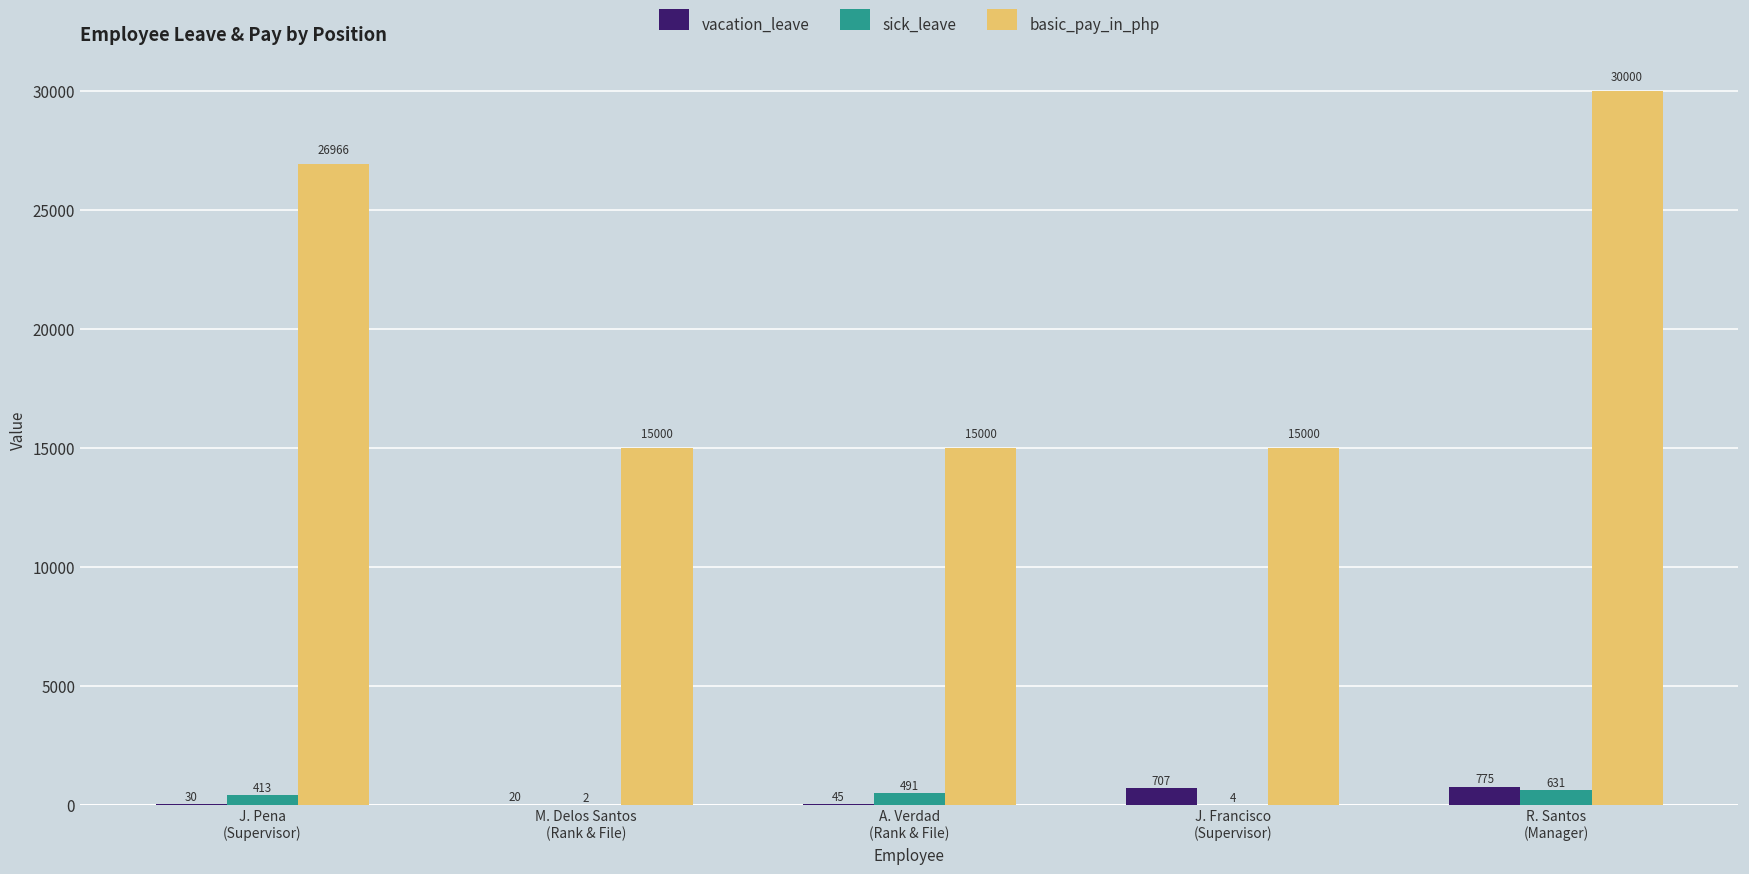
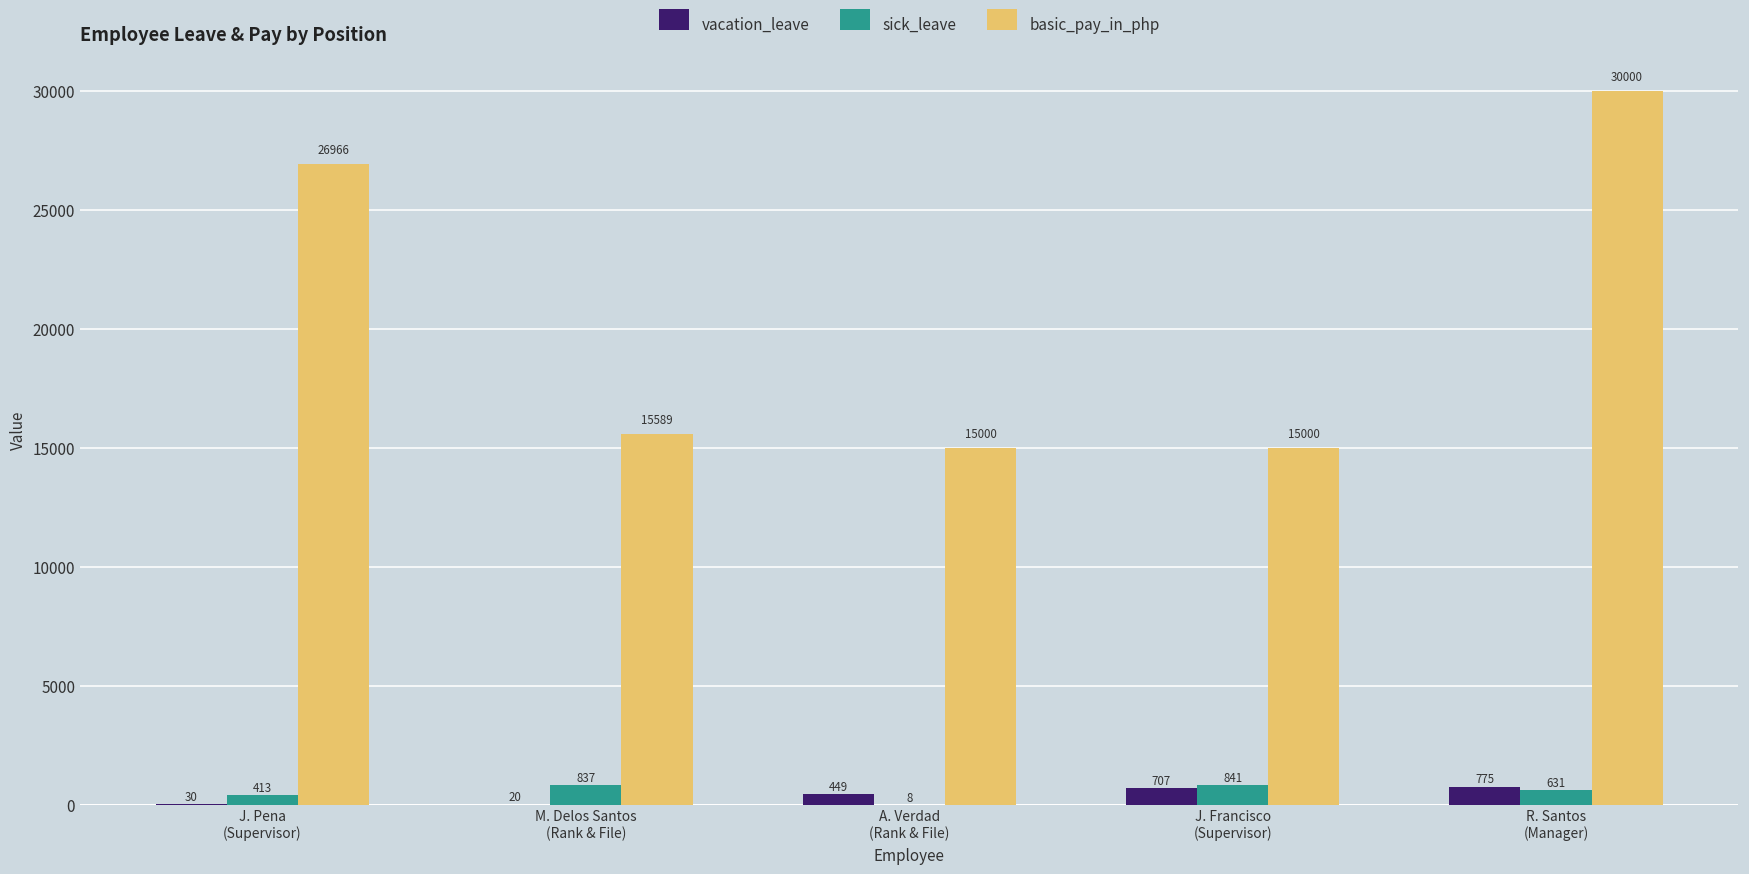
sick_leave, M. Delos Santos (Rank & File): 2 -> 837
basic_pay_in_php, M. Delos Santos (Rank & File): 15000 -> 15589
vacation_leave, A. Verdad (Rank & File): 45 -> 449
sick_leave, A. Verdad (Rank & File): 491 -> 8
sick_leave, J. Francisco (Supervisor): 4 -> 841
